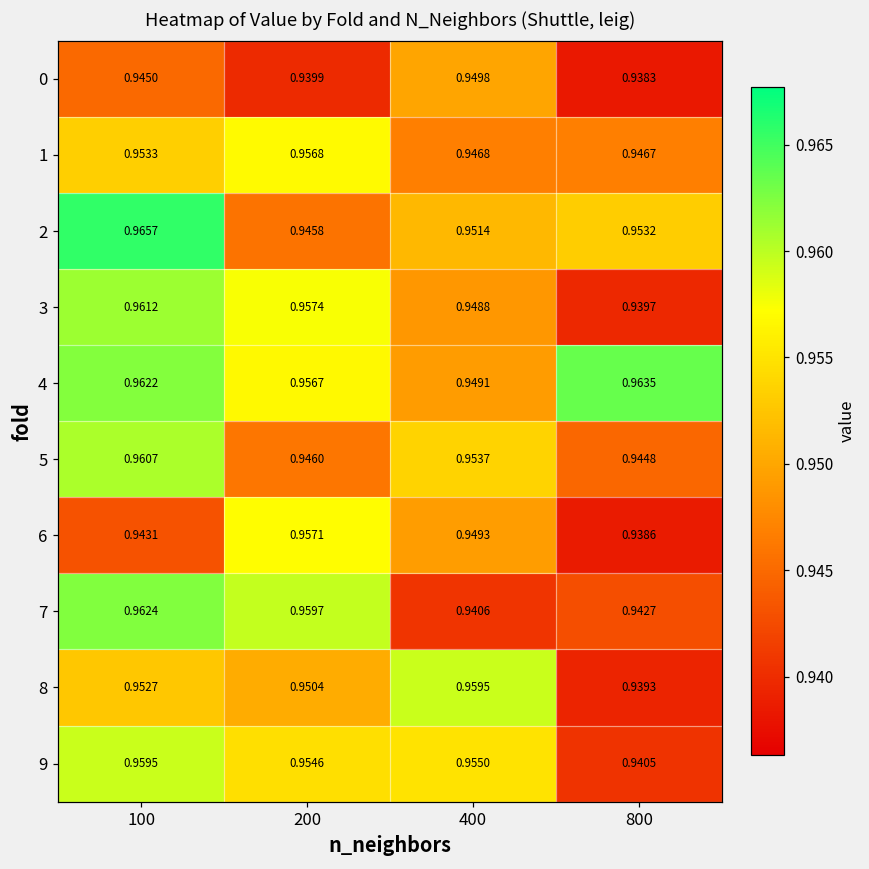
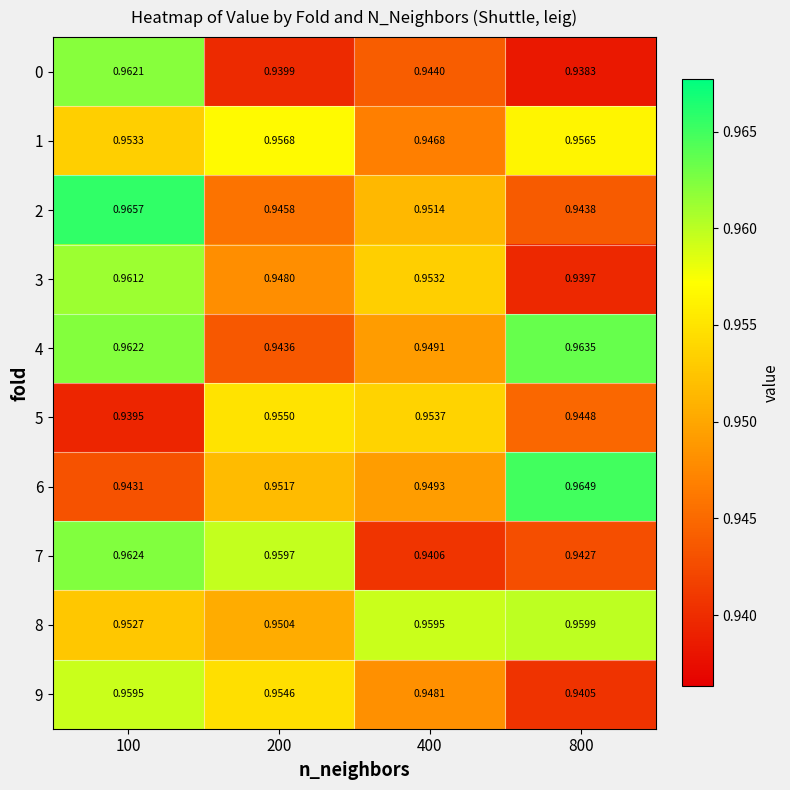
0, 100: 0.9450 -> 0.9621
0, 400: 0.9498 -> 0.9440
1, 800: 0.9467 -> 0.9565
2, 800: 0.9532 -> 0.9438
3, 200: 0.9574 -> 0.9480
3, 400: 0.9488 -> 0.9532
4, 200: 0.9567 -> 0.9436
5, 100: 0.9607 -> 0.9395
5, 200: 0.9460 -> 0.9550
6, 200: 0.9571 -> 0.9517
6, 800: 0.9386 -> 0.9649
8, 800: 0.9393 -> 0.9599
9, 400: 0.9550 -> 0.9481
